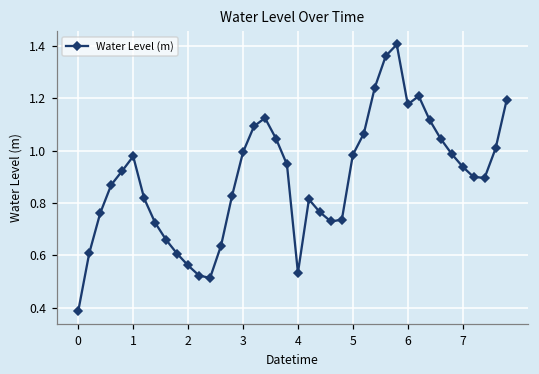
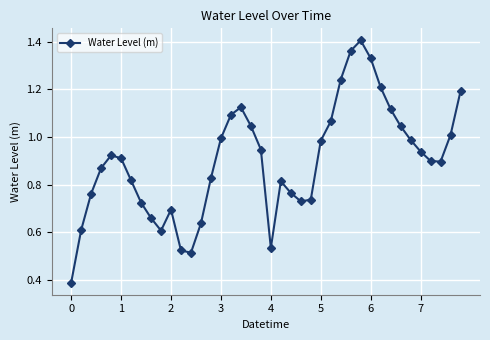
1: 0.98 -> 0.91
2: 0.56 -> 0.69
6: 1.18 -> 1.33
